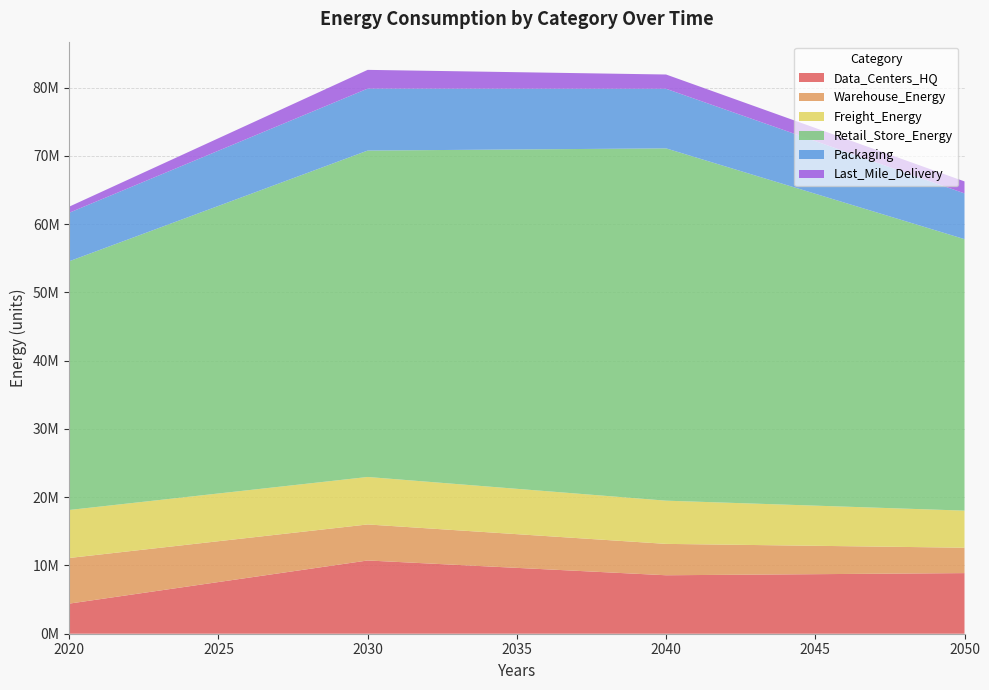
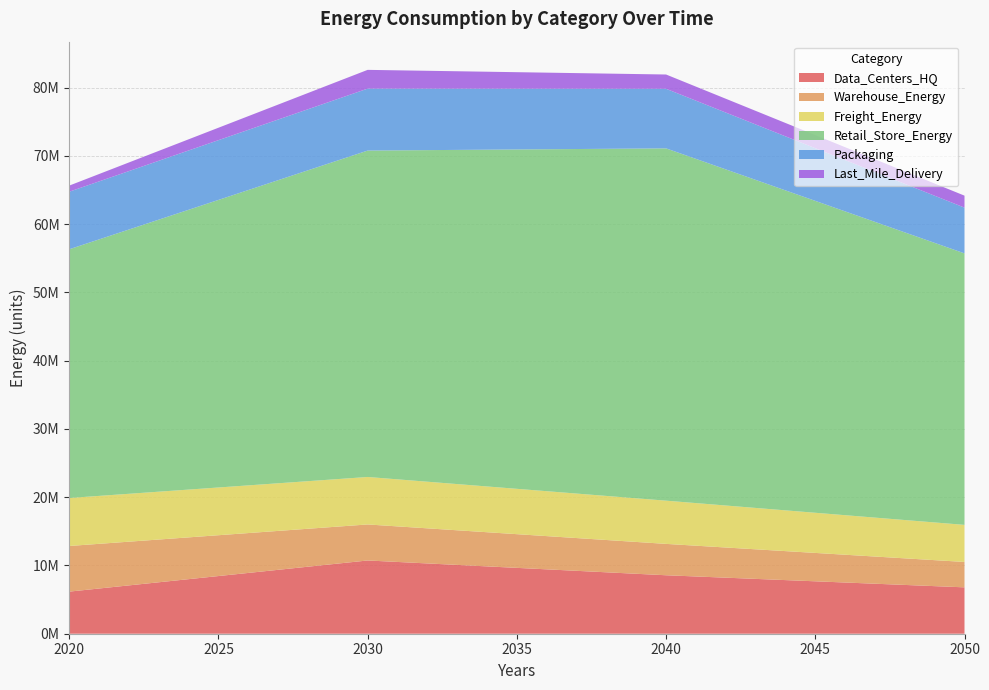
Data_Centers_HQ, 2020: 4000000 -> 6000000
Packaging, 2020: 7000000 -> 8000000
Data_Centers_HQ, 2050: 9000000 -> 7000000
